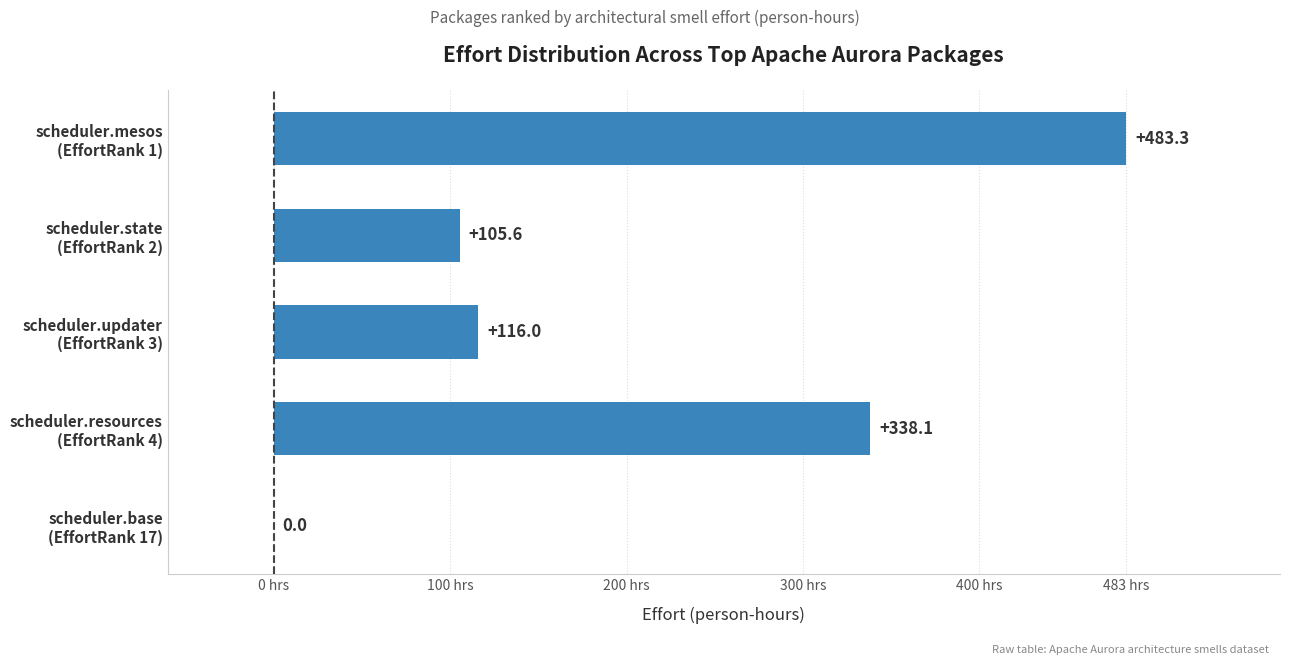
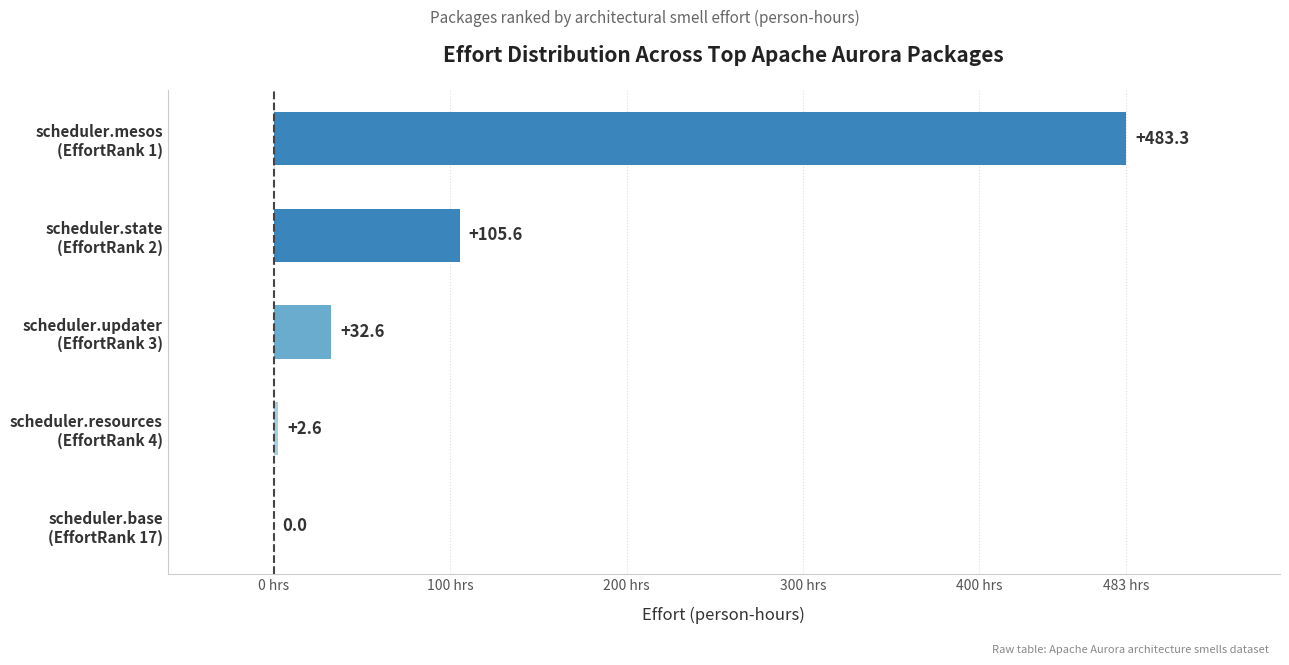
scheduler.updater (EffortRank 3): +116.0 -> +32.6
scheduler.resources (EffortRank 4): +338.1 -> +2.6
